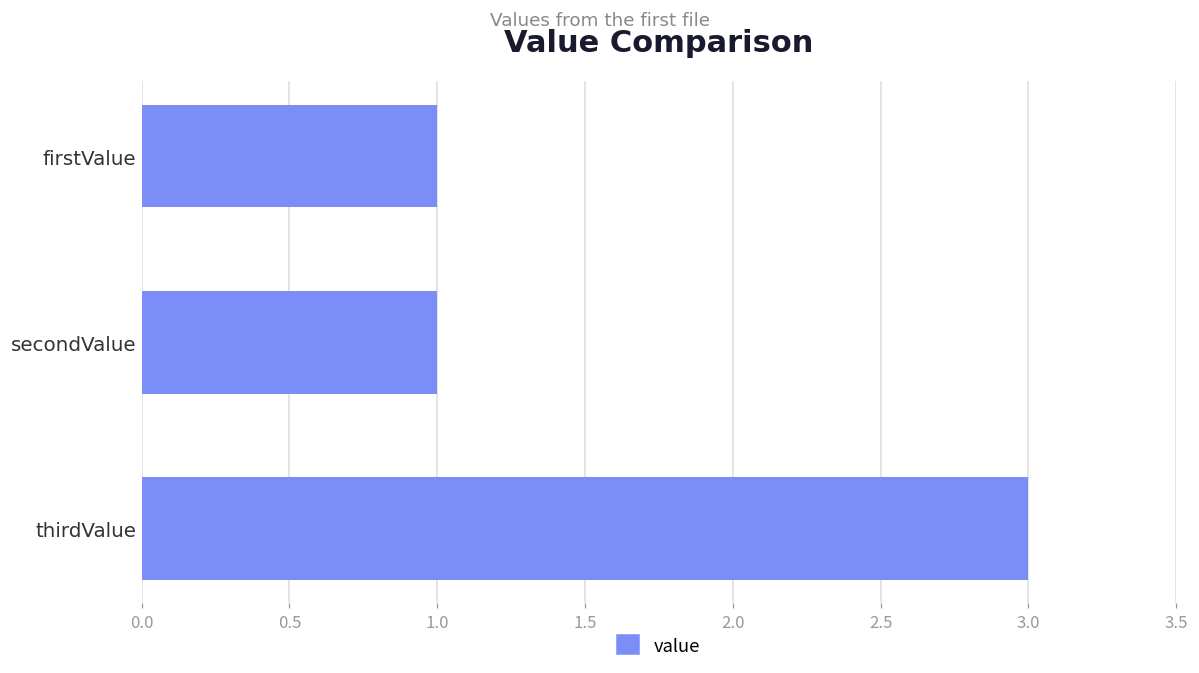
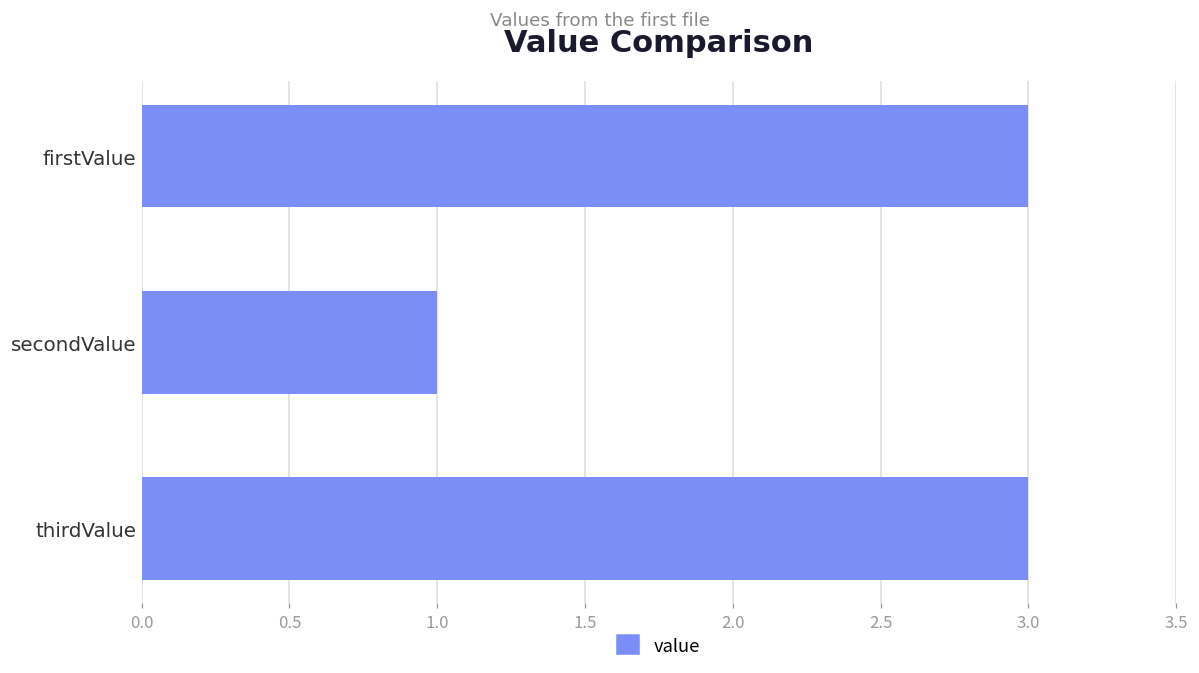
firstValue: 1 -> 3
